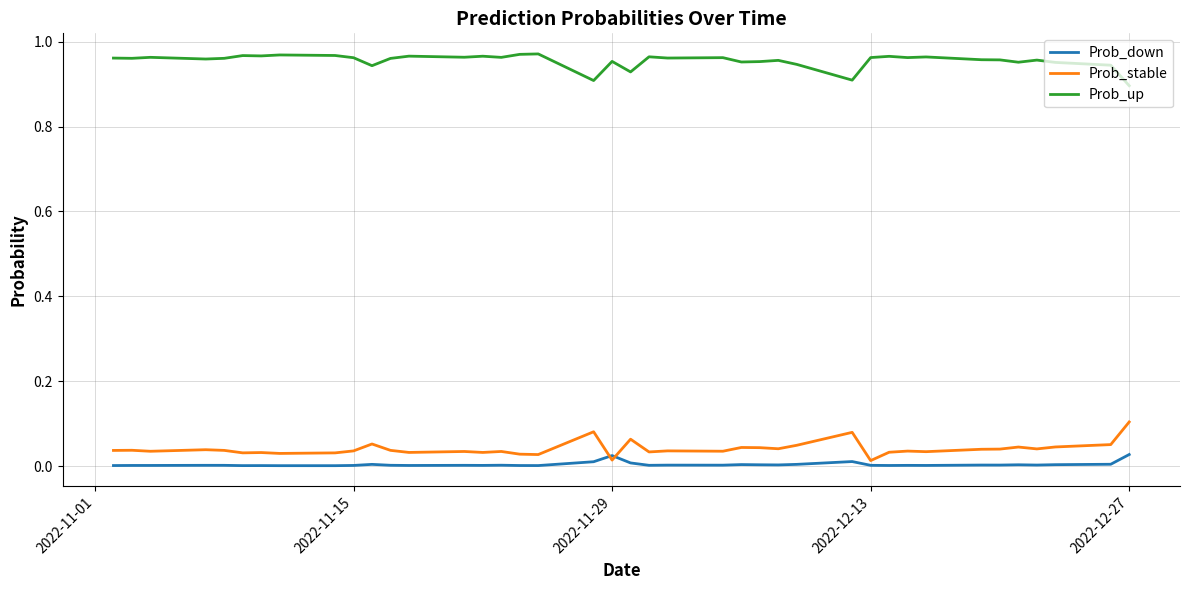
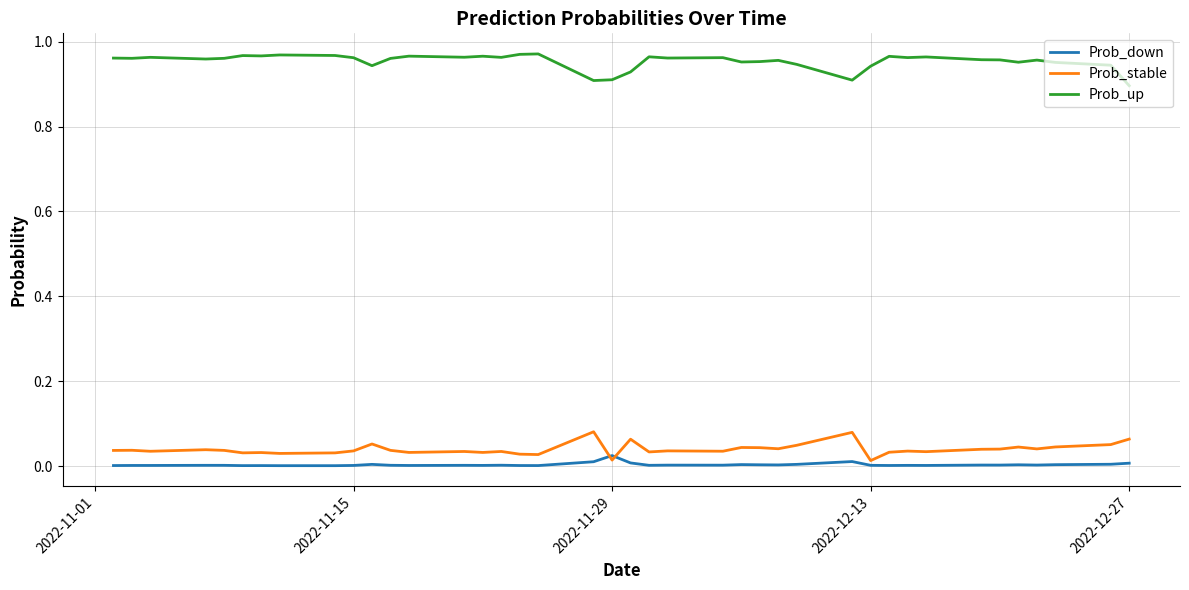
Prob_up, 2022-11-29: 0.95 -> 0.91
Prob_up, 2022-12-13: 0.96 -> 0.94
Prob_down, 2022-12-27: 0.03 -> 0.01
Prob_stable, 2022-12-27: 0.10 -> 0.06
